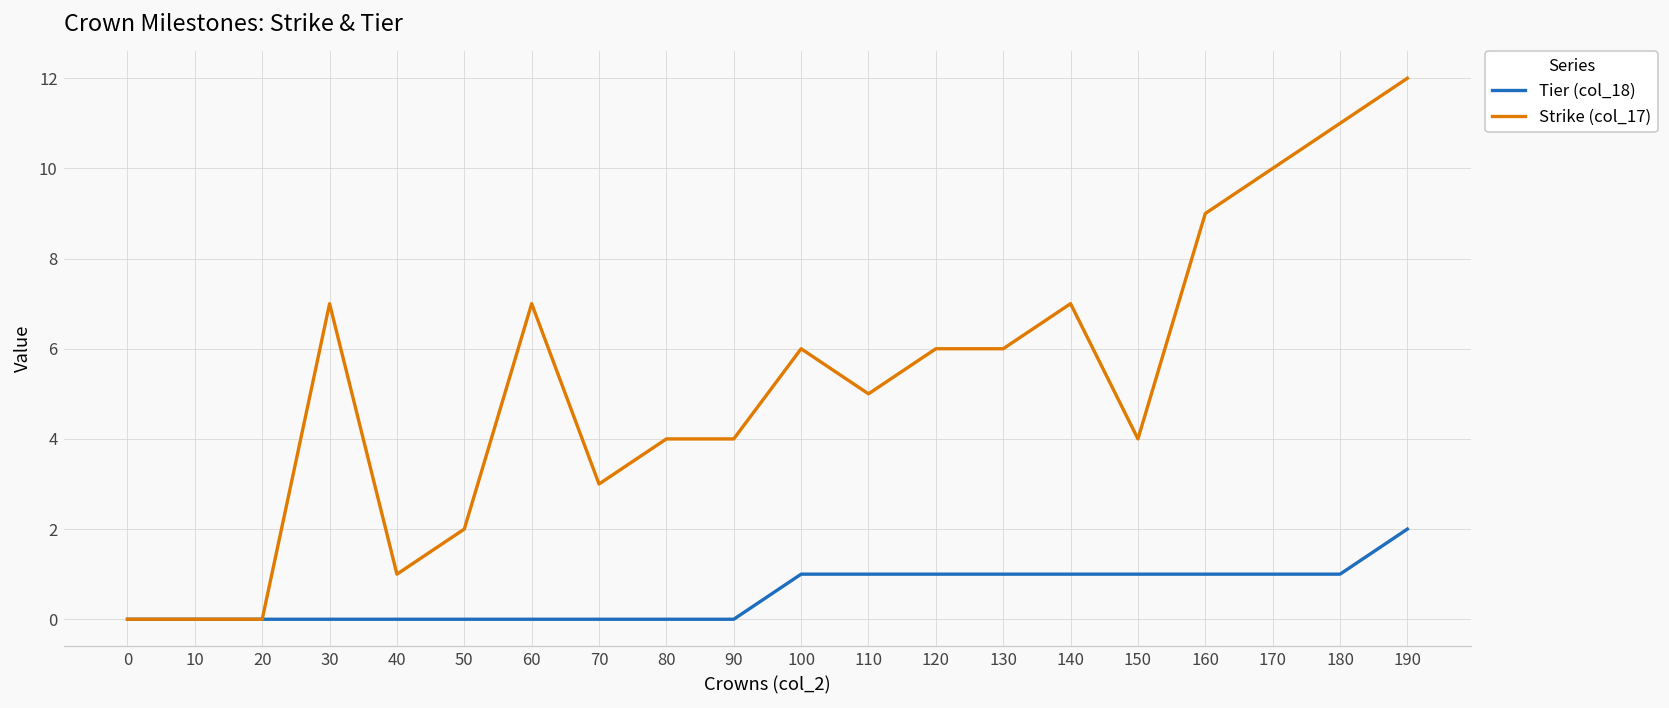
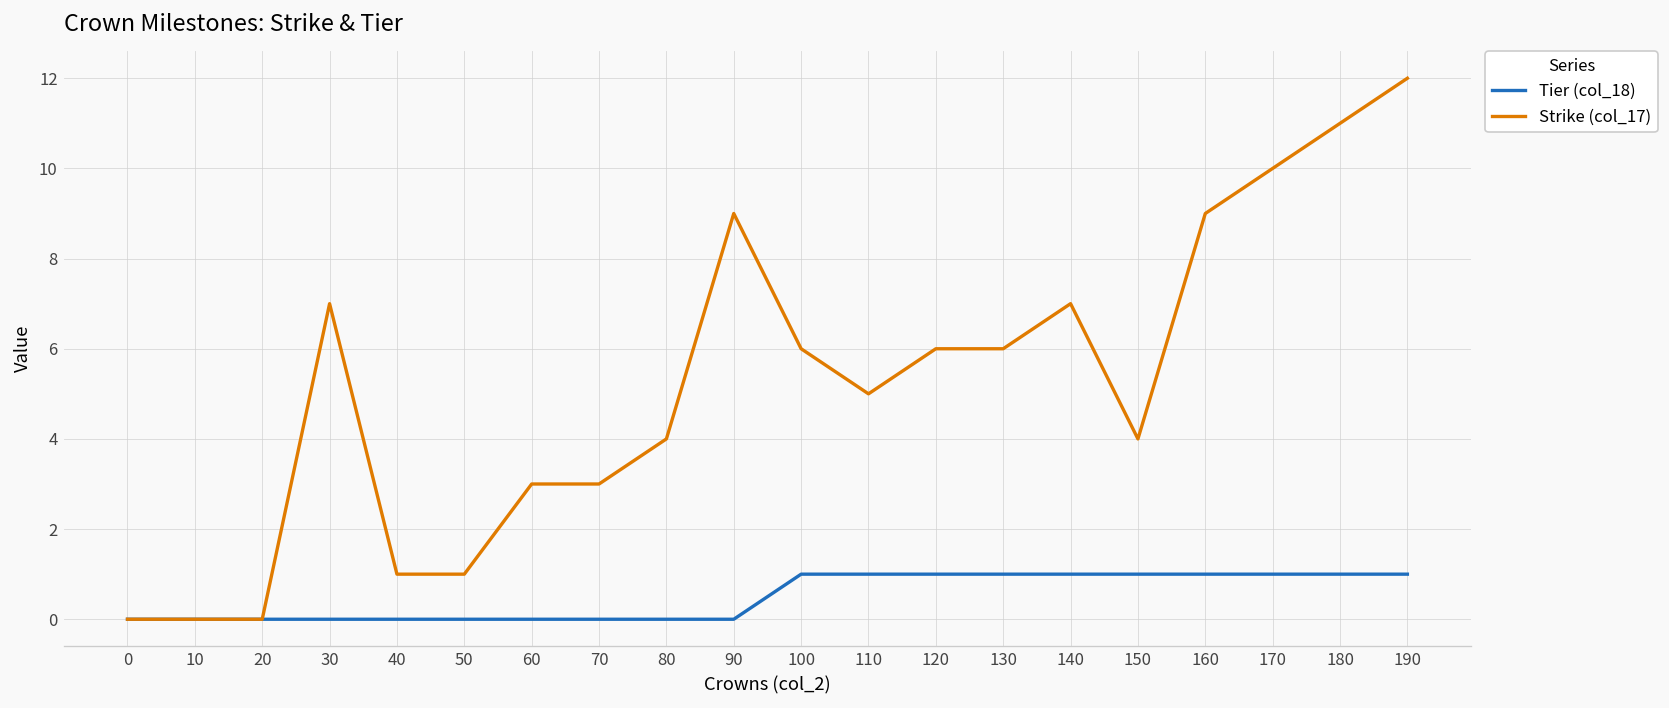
Strike (col_17), 50: 2 -> 1
Strike (col_17), 60: 7 -> 3
Strike (col_17), 90: 4 -> 9
Tier (col_18), 190: 2 -> 1
